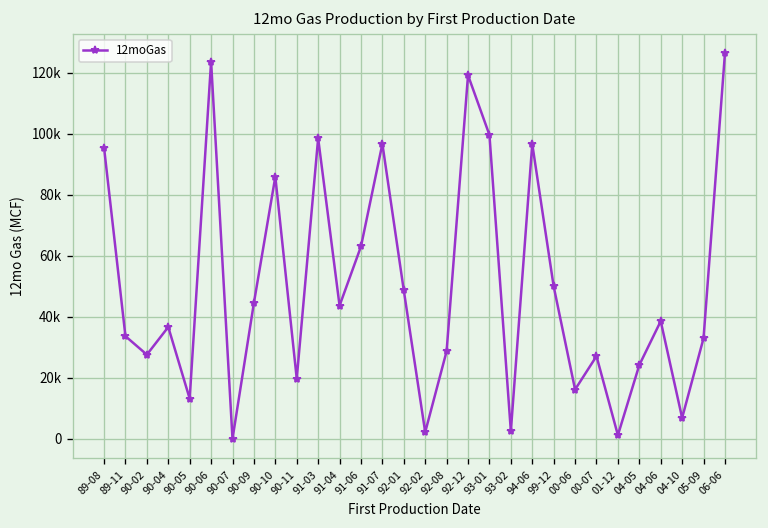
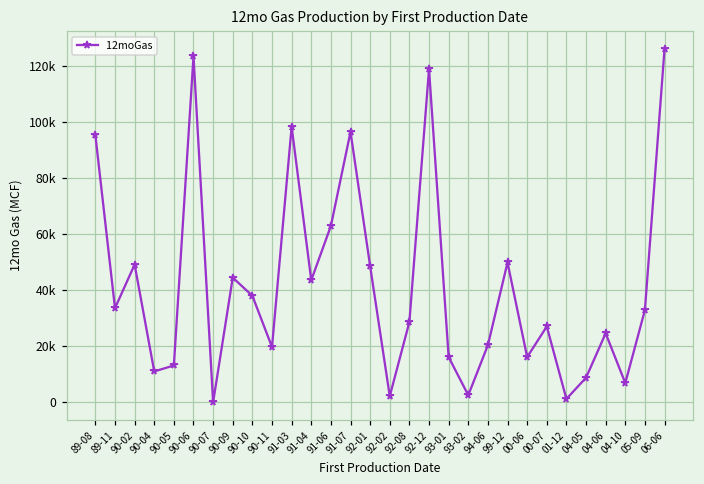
90-02: 28000 -> 49000
90-04: 37000 -> 11000
90-10: 86000 -> 38000
93-01: 100000 -> 16000
94-06: 97000 -> 20000
04-05: 24000 -> 9000
04-06: 39000 -> 25000
